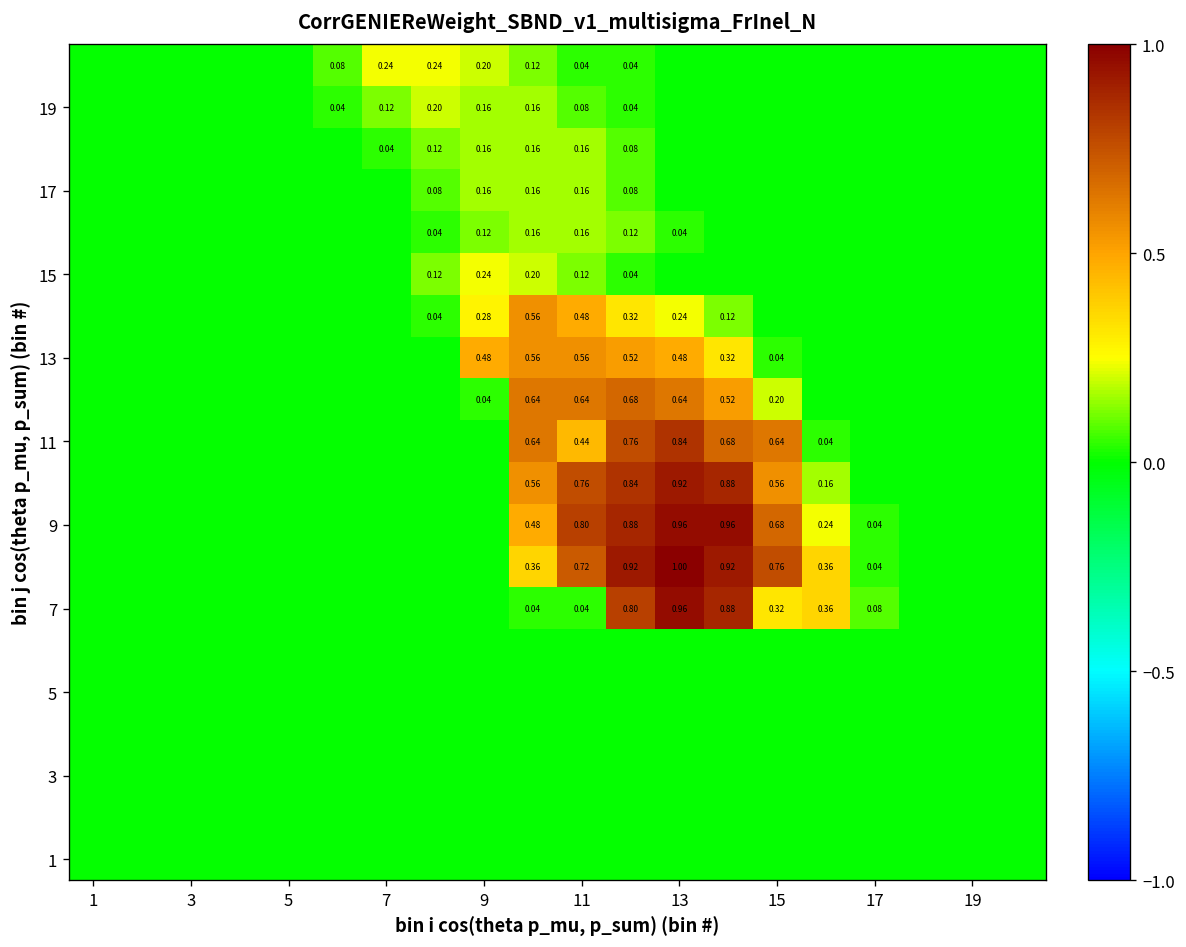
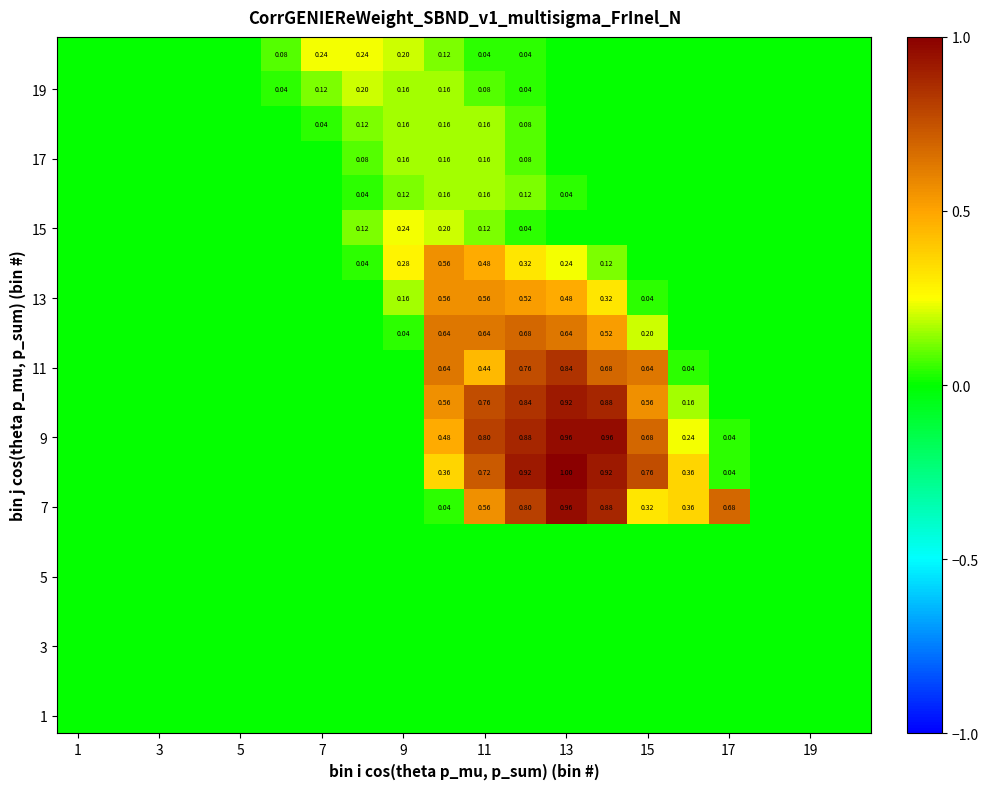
13, 9: 0.48 -> 0.16
7, 11: 0.04 -> 0.56
7, 17: 0.08 -> 0.68
